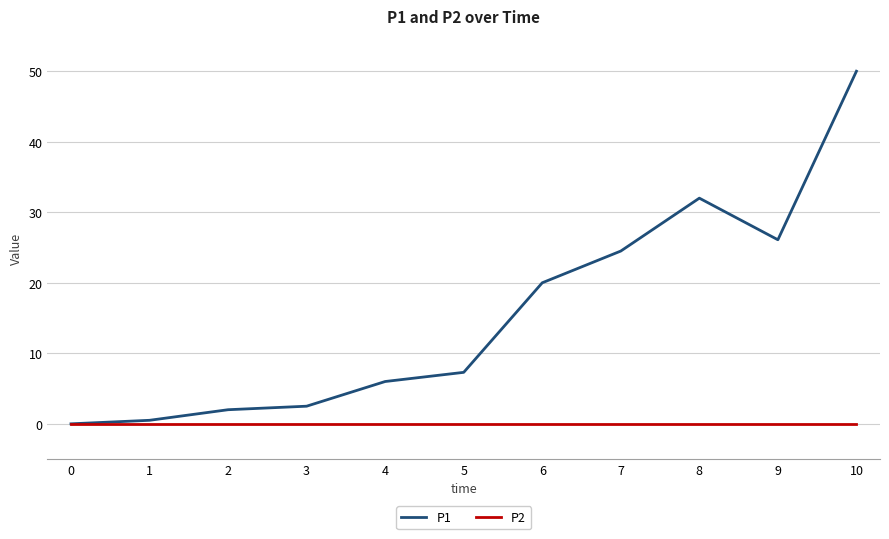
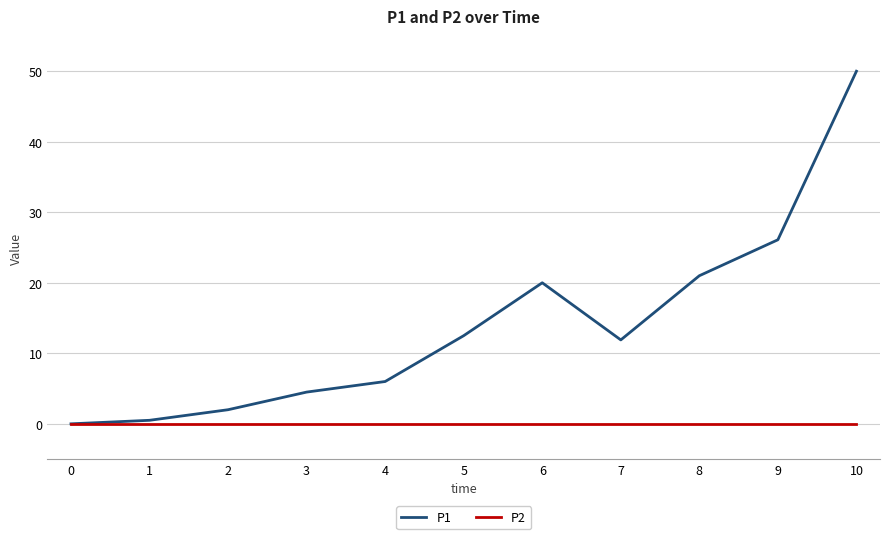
P1, 3: 3 -> 5
P1, 5: 7 -> 13
P1, 7: 25 -> 12
P1, 8: 32 -> 21
